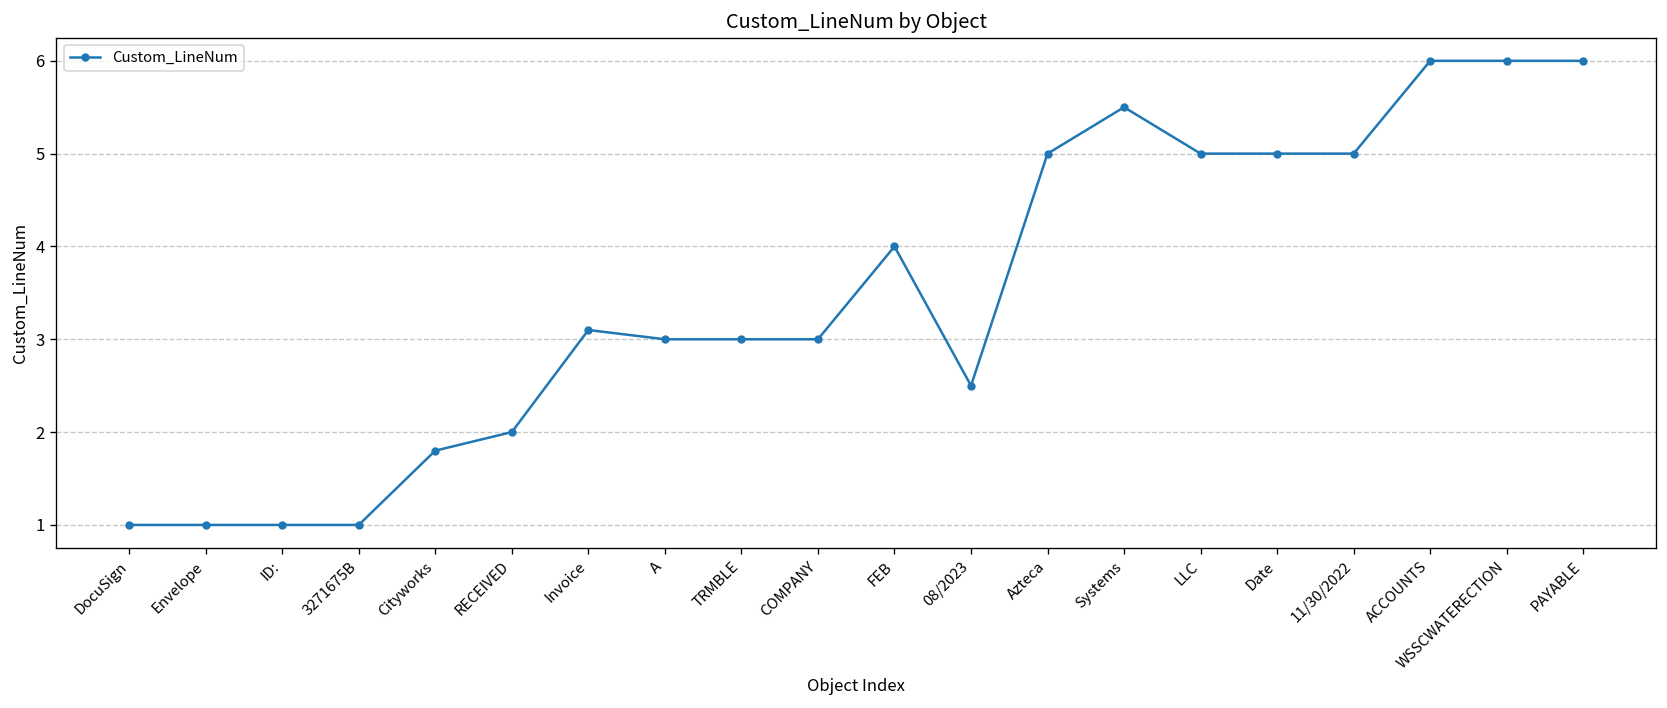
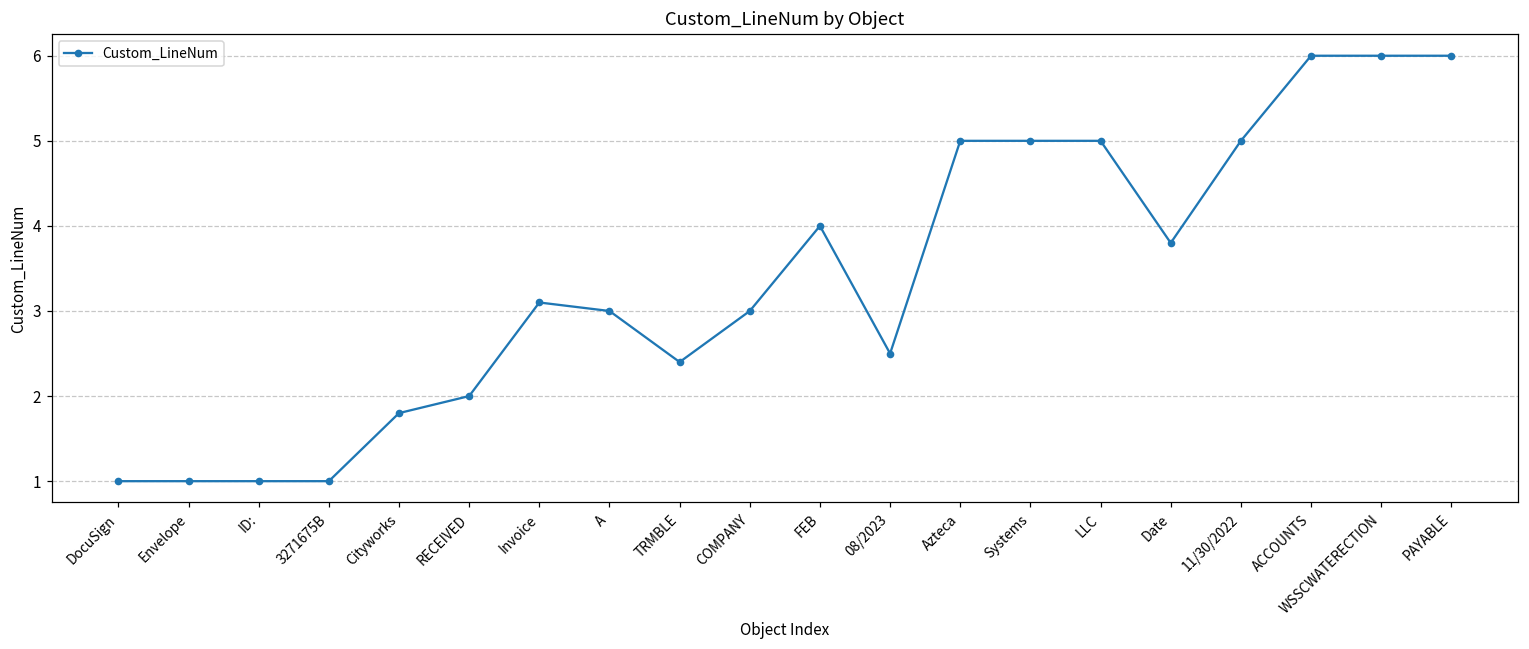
TRMBLE: 3.0 -> 2.4
Systems: 5.5 -> 5.0
Date: 5.0 -> 3.8
